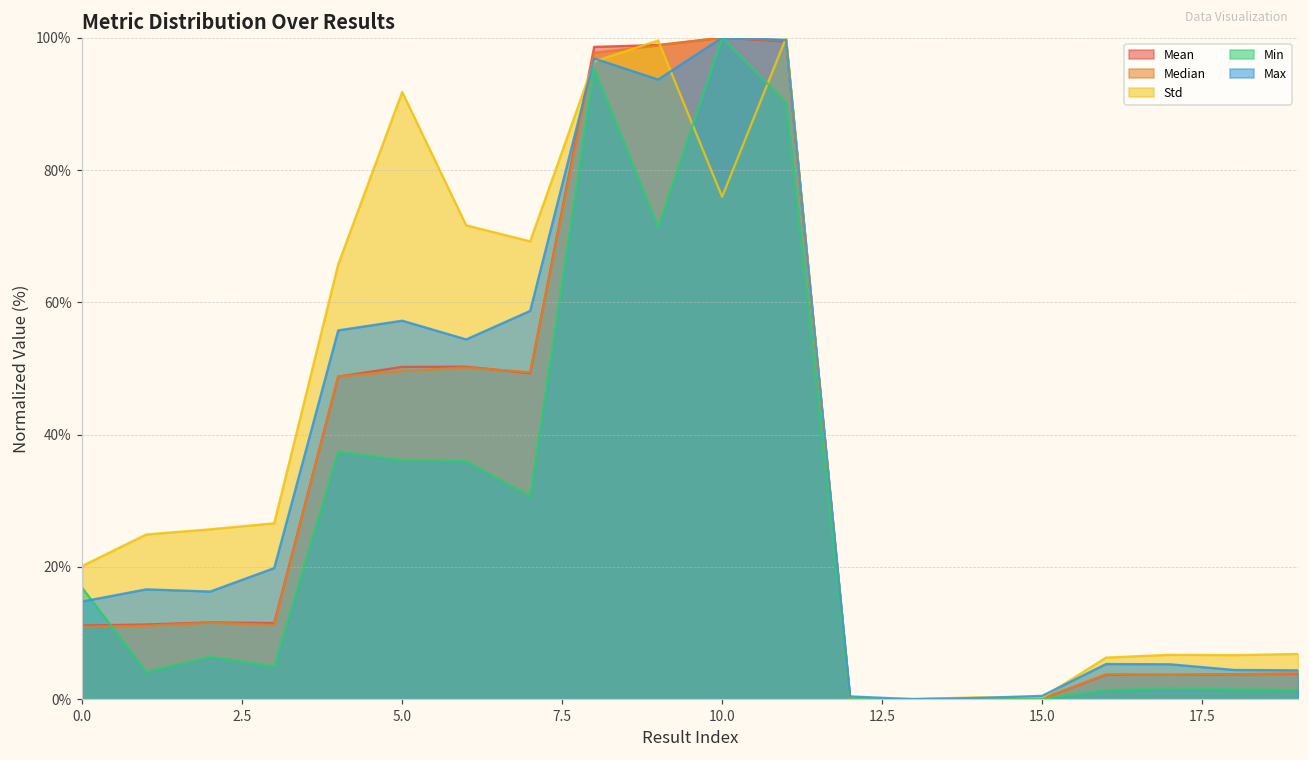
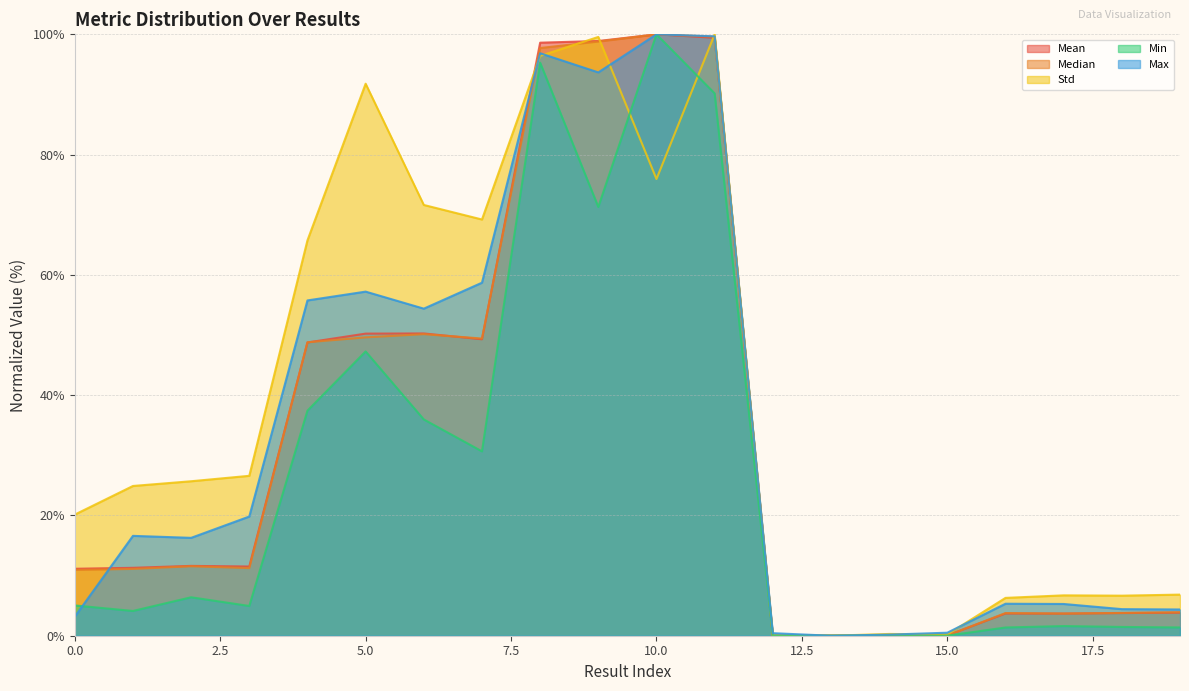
Min, 0.0: 17% -> 5%
Max, 0.0: 15% -> 3%
Min, 5.0: 36% -> 47%
